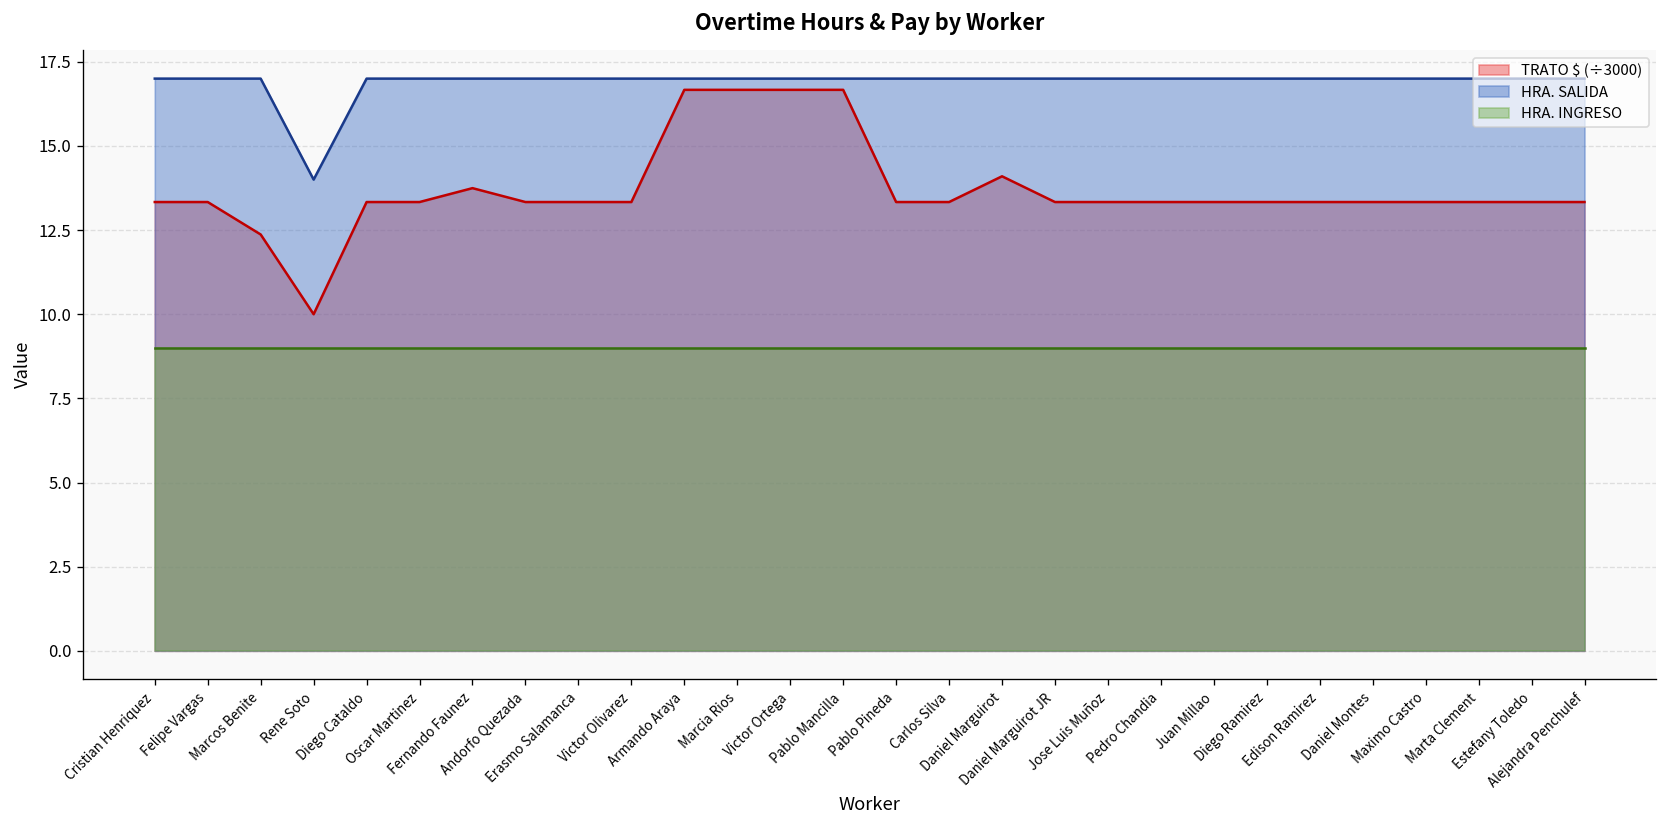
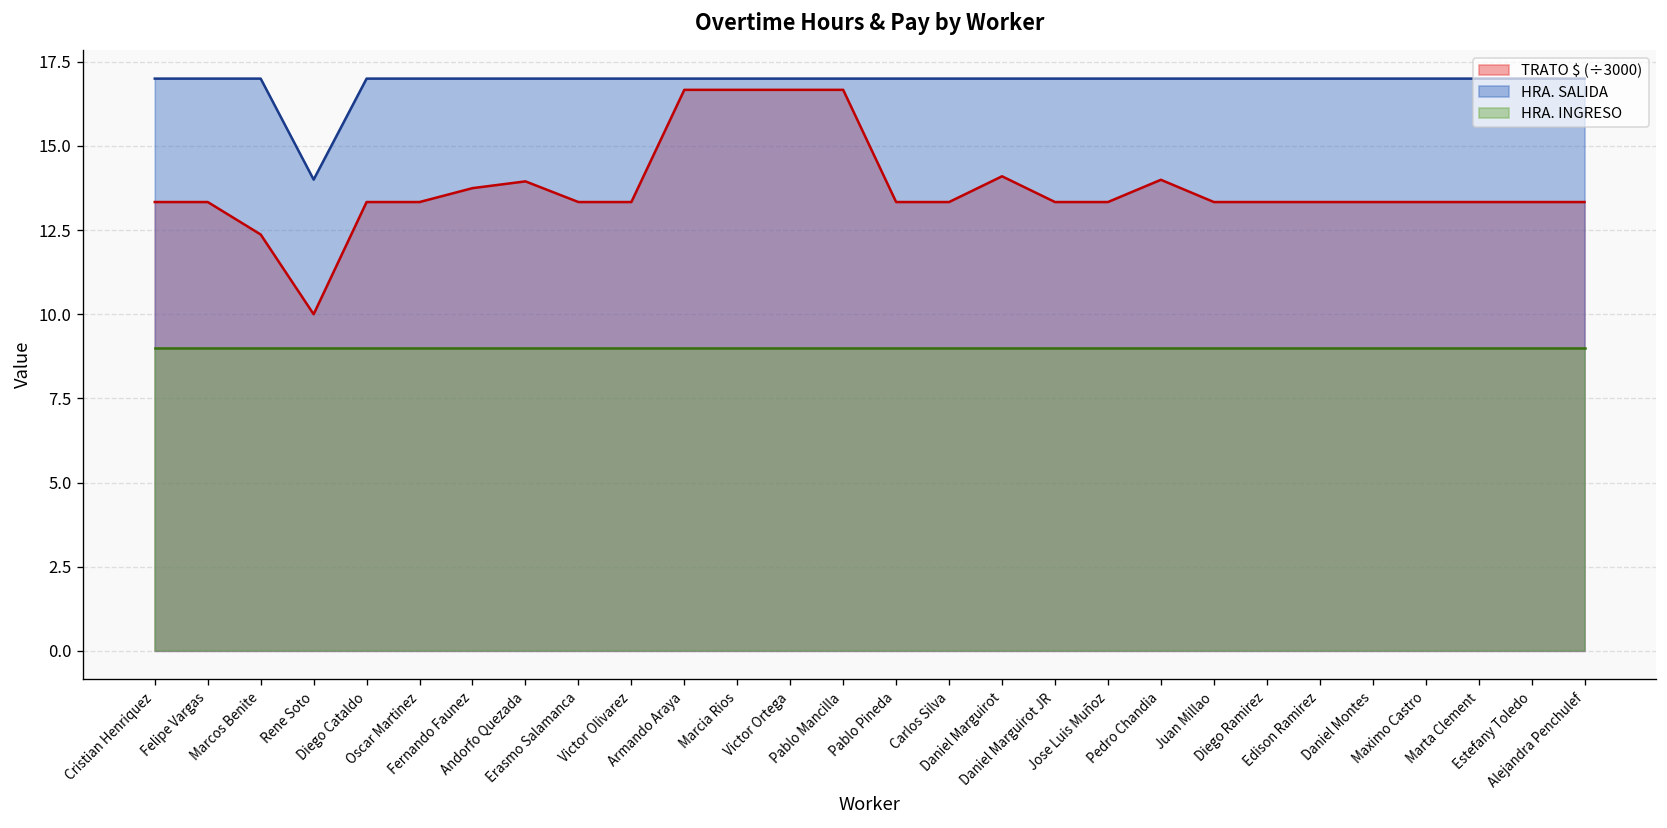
TRATO $ (÷3000), Andorfo Quezada: 13.3 -> 13.9
TRATO $ (÷3000), Pedro Chandia: 13.3 -> 14.0
